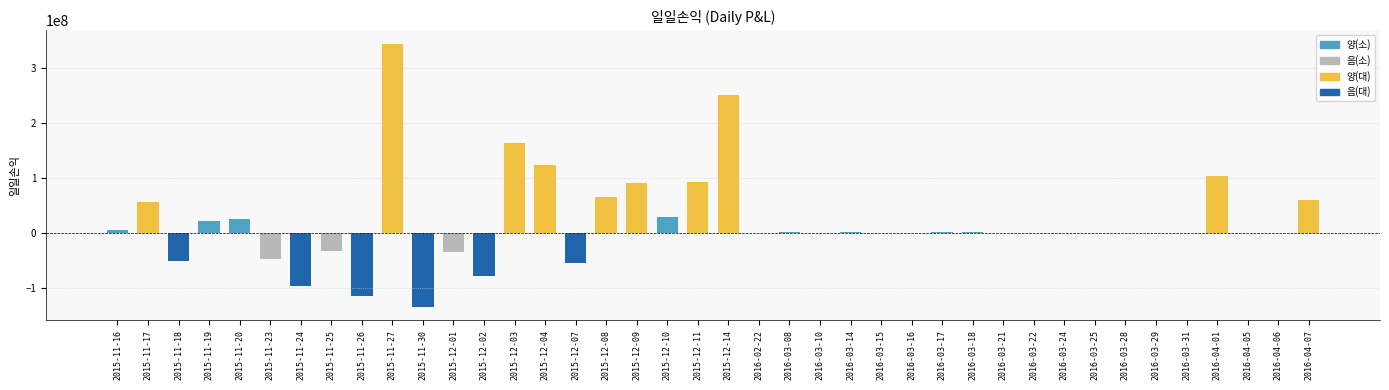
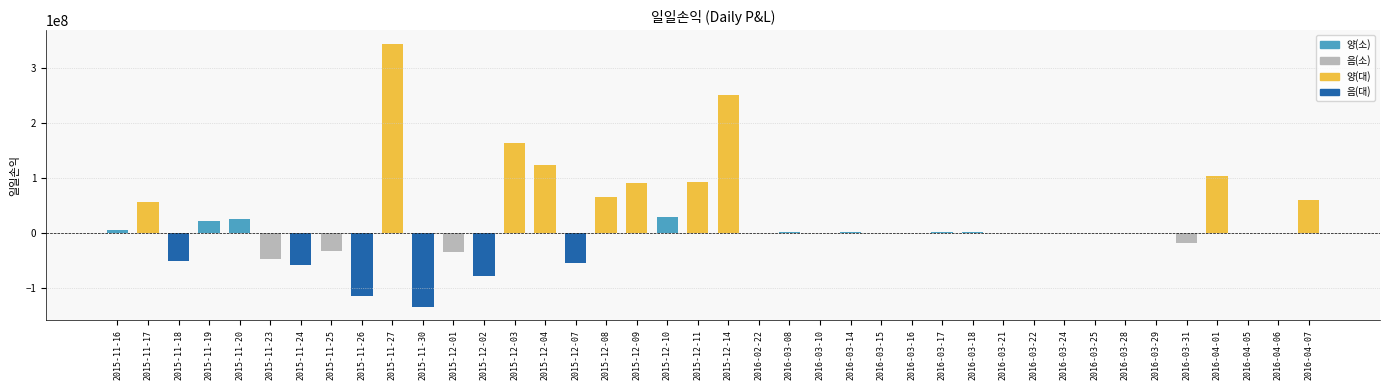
2015-11-24: -100000000 -> -60000000
2016-03-31: 0 -> -20000000
